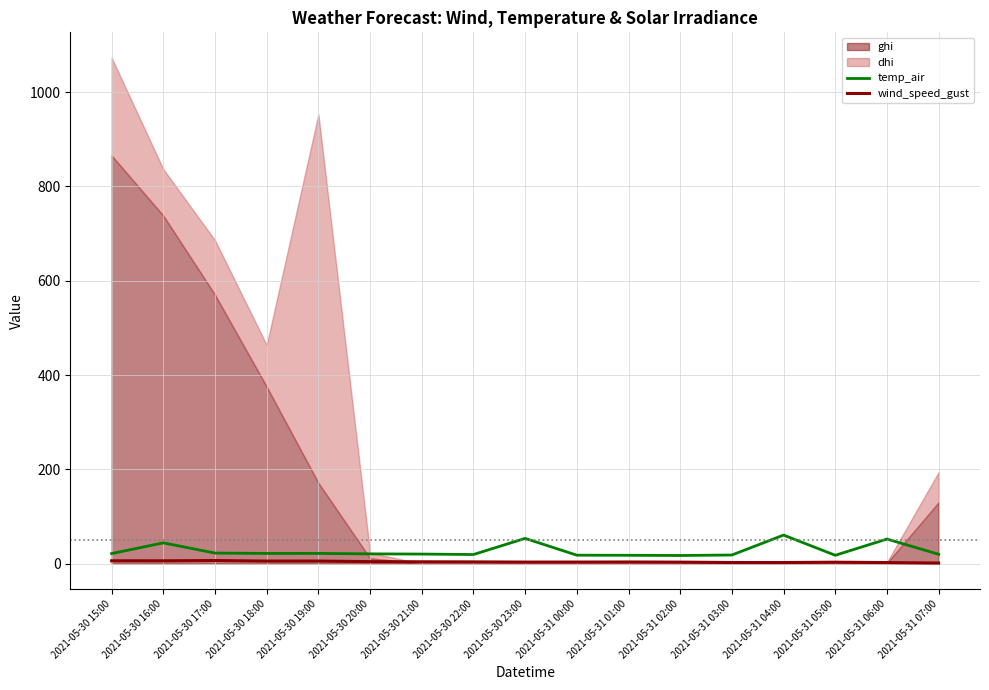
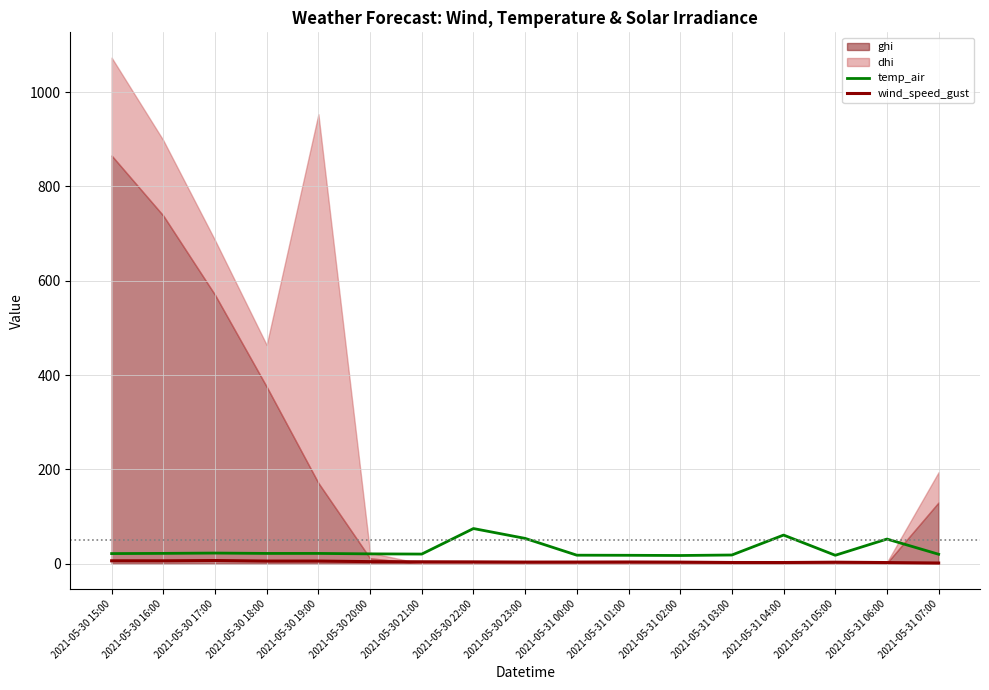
temp_air, 2021-05-30 16:00: 40 -> 20
dhi, 2021-05-30 16:00: 100 -> 160
temp_air, 2021-05-30 22:00: 20 -> 70
